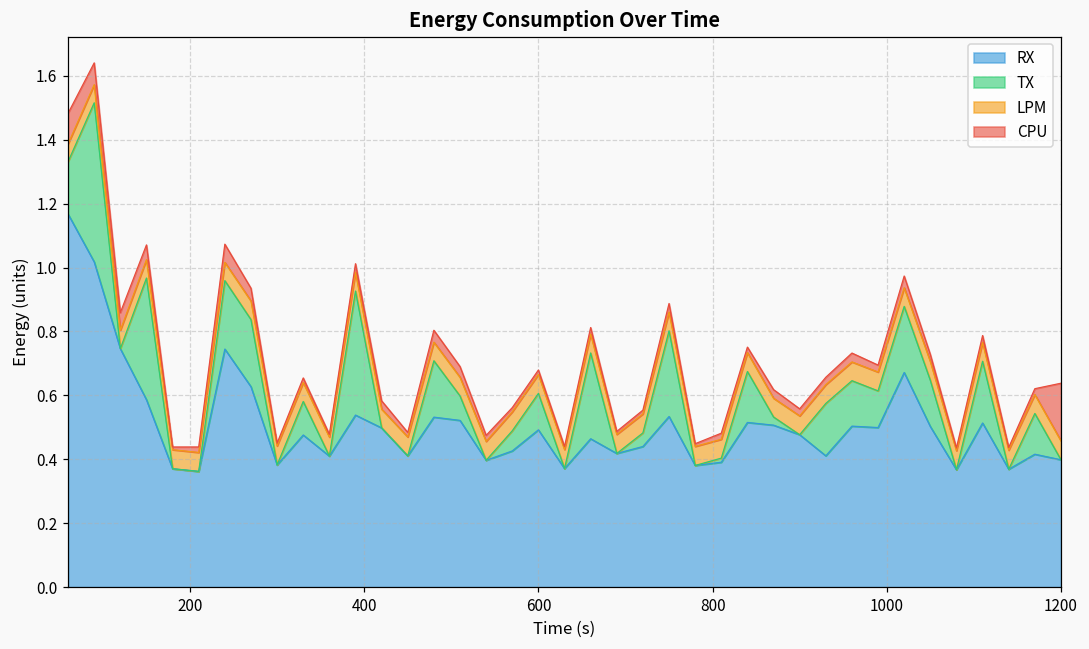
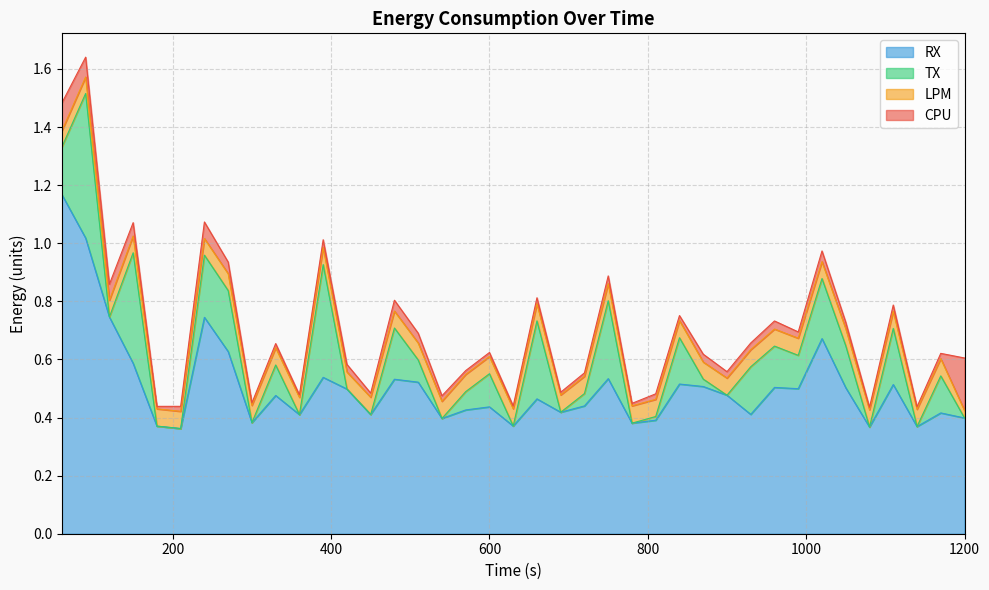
RX, 600: 0.49 -> 0.44
LPM, 1200: 0.06 -> 0.03
